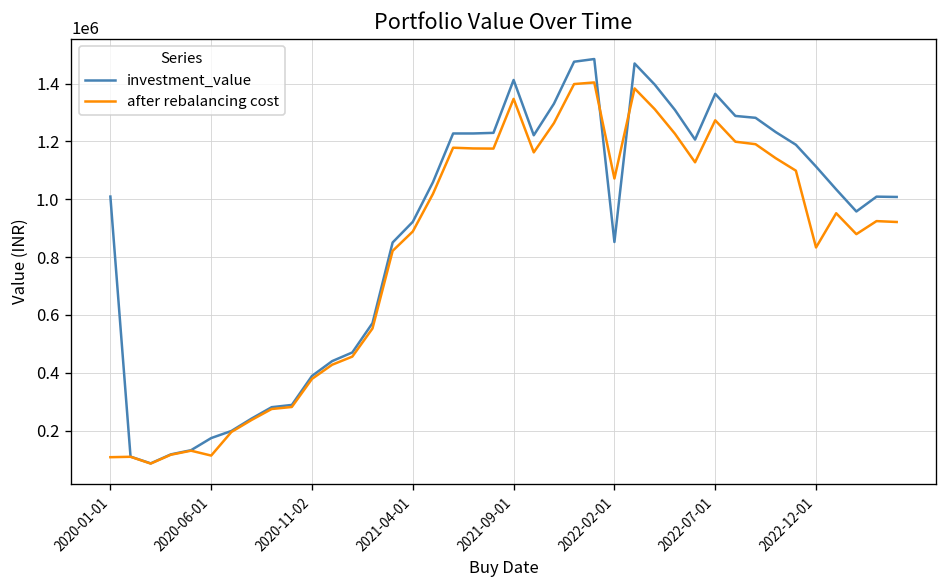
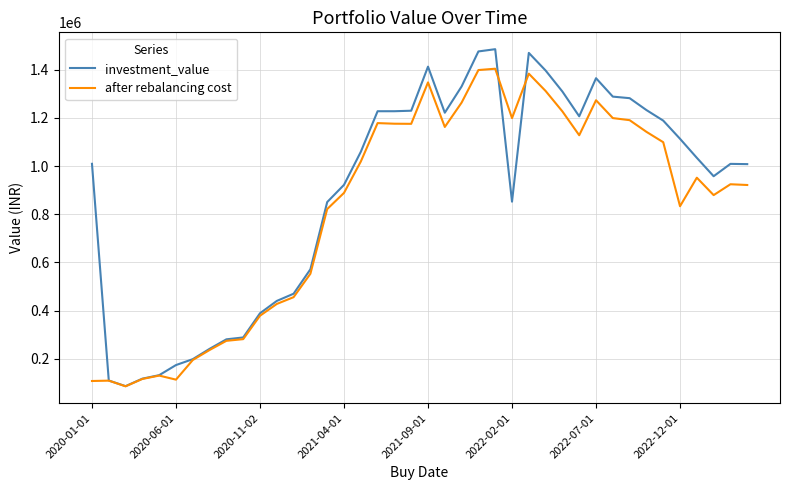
after rebalancing cost, 2022-02-01: 1070000 -> 1200000
